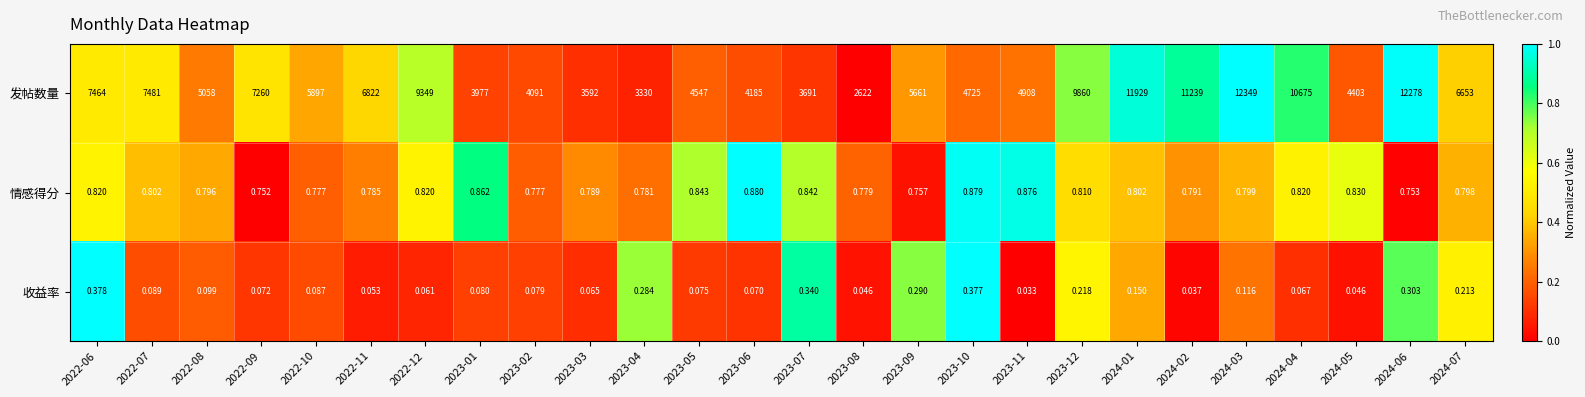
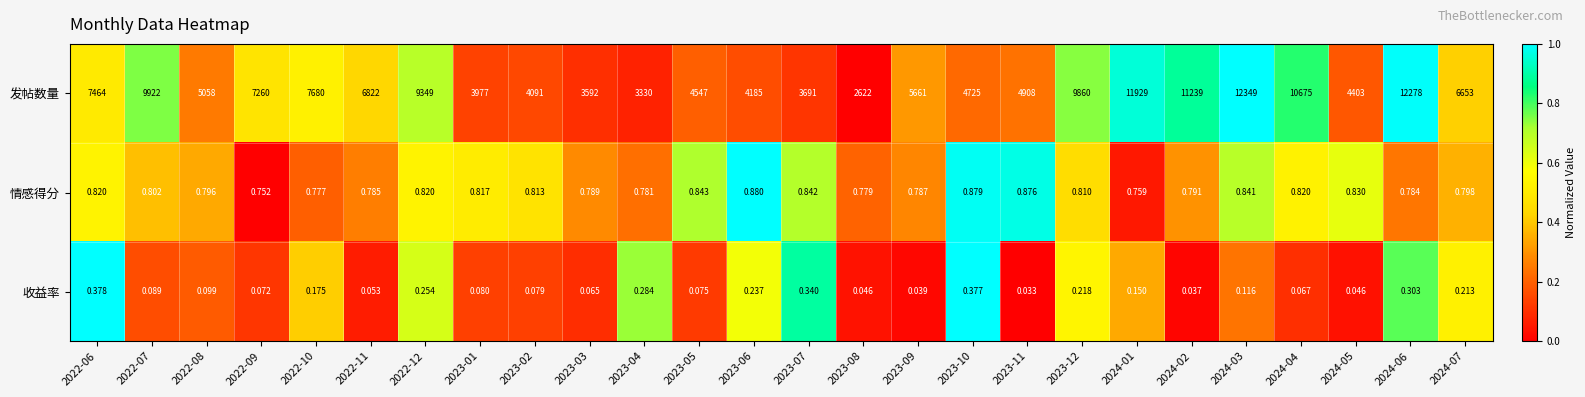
发帖数量, 2022-07: 7481 -> 9922
发帖数量, 2022-10: 5897 -> 7680
情感得分, 2023-01: 0.862 -> 0.817
情感得分, 2023-02: 0.777 -> 0.813
情感得分, 2023-09: 0.757 -> 0.787
情感得分, 2024-01: 0.802 -> 0.759
情感得分, 2024-03: 0.799 -> 0.841
情感得分, 2024-06: 0.753 -> 0.784
收益率, 2022-10: 0.087 -> 0.175
收益率, 2022-12: 0.061 -> 0.254
收益率, 2023-06: 0.070 -> 0.237
收益率, 2023-09: 0.290 -> 0.039
